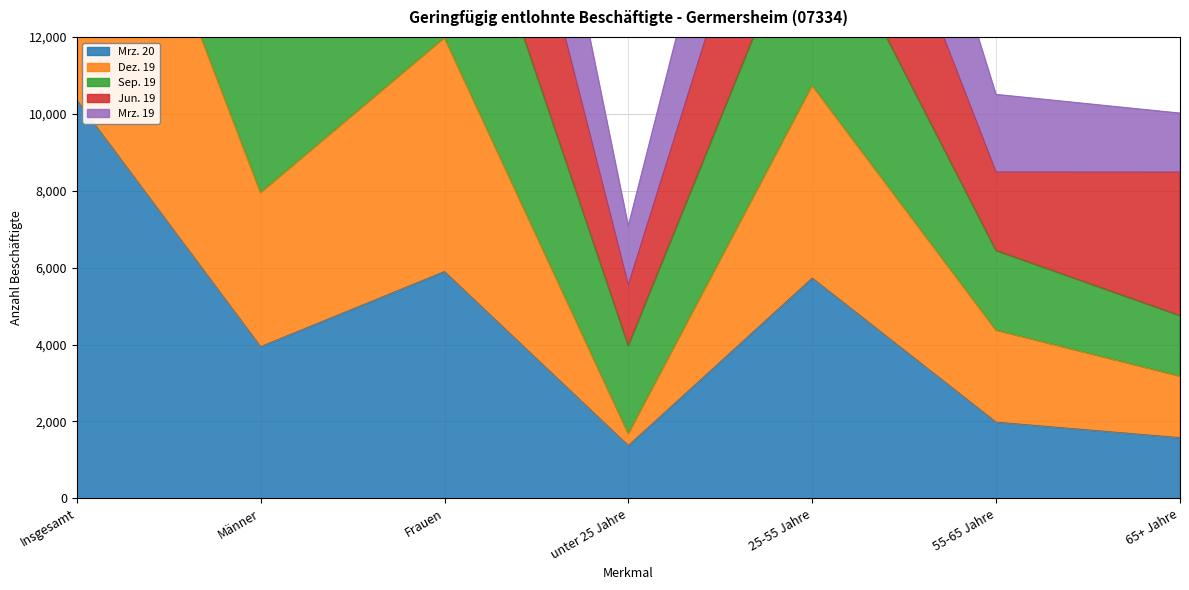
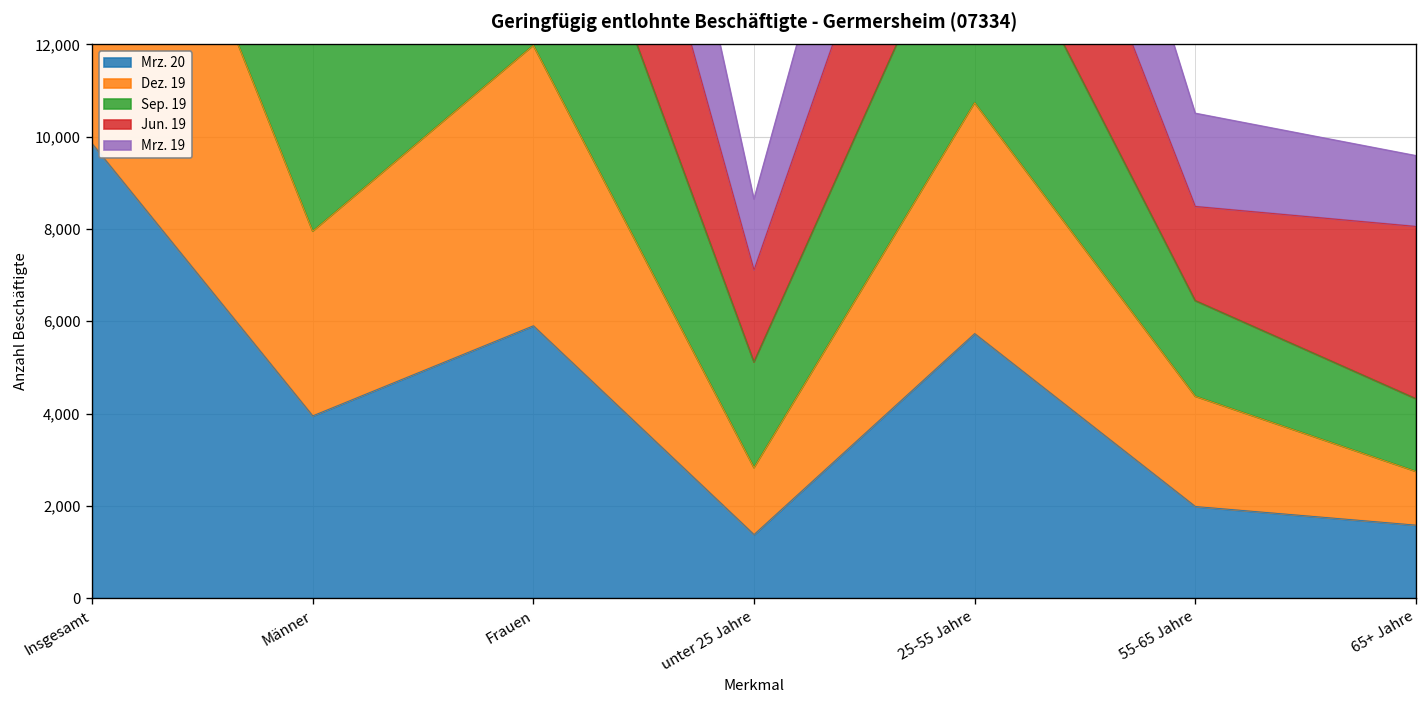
Mrz. 20, Insgesamt: 10,400 -> 9,900
Dez. 19, unter 25 Jahre: 300 -> 1,400
Jun. 19, unter 25 Jahre: 1,600 -> 2,000
Dez. 19, 65+ Jahre: 1,600 -> 1,200
